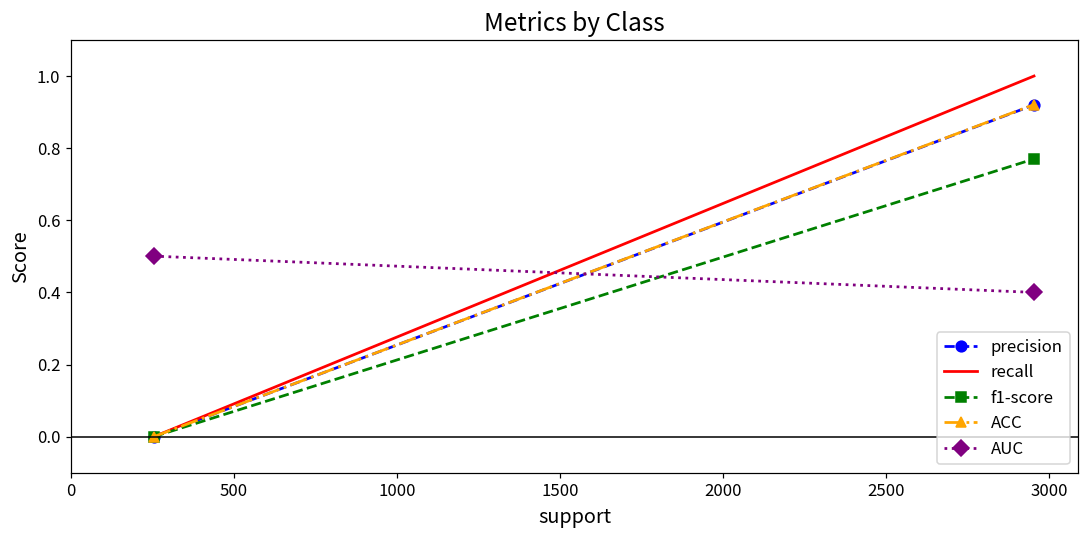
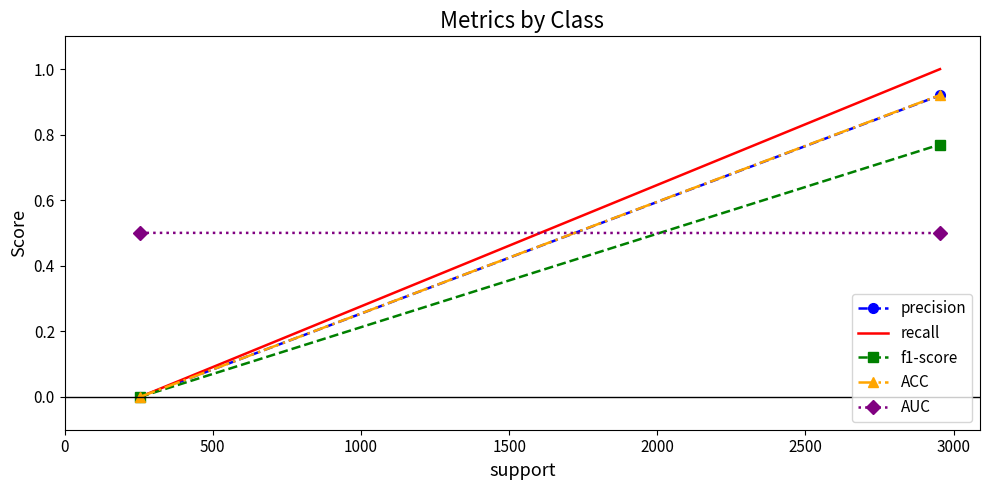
AUC, 3000: 0.4 -> 0.5
